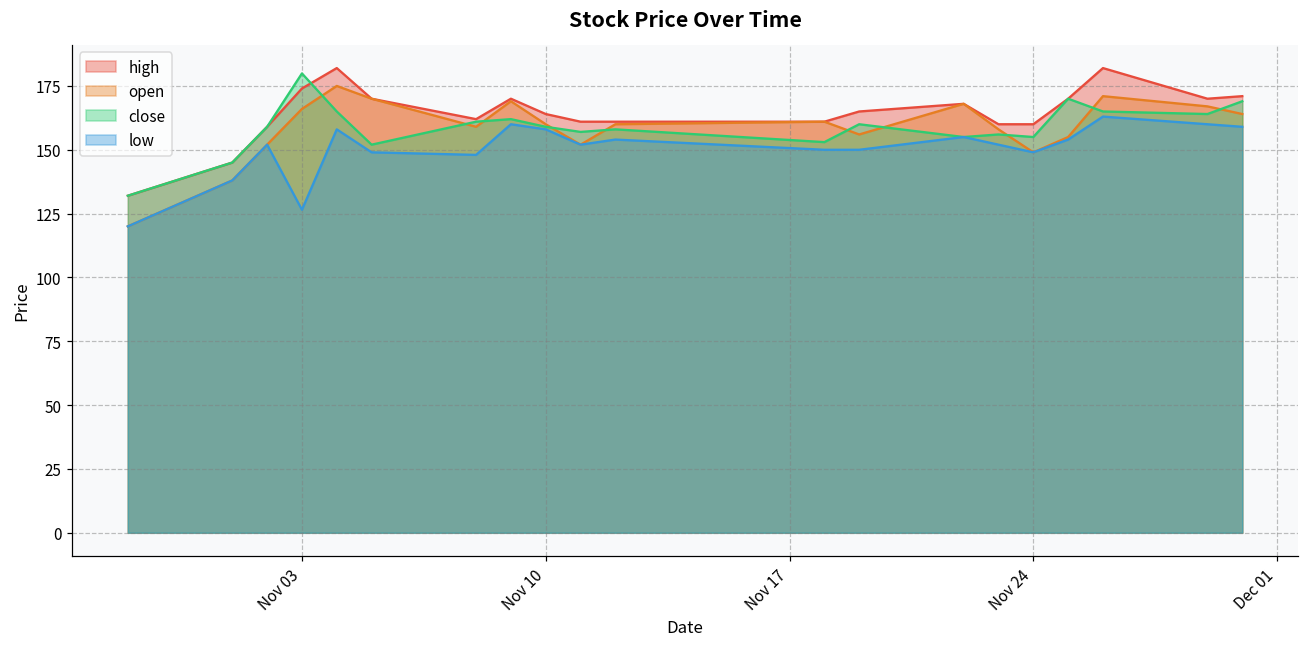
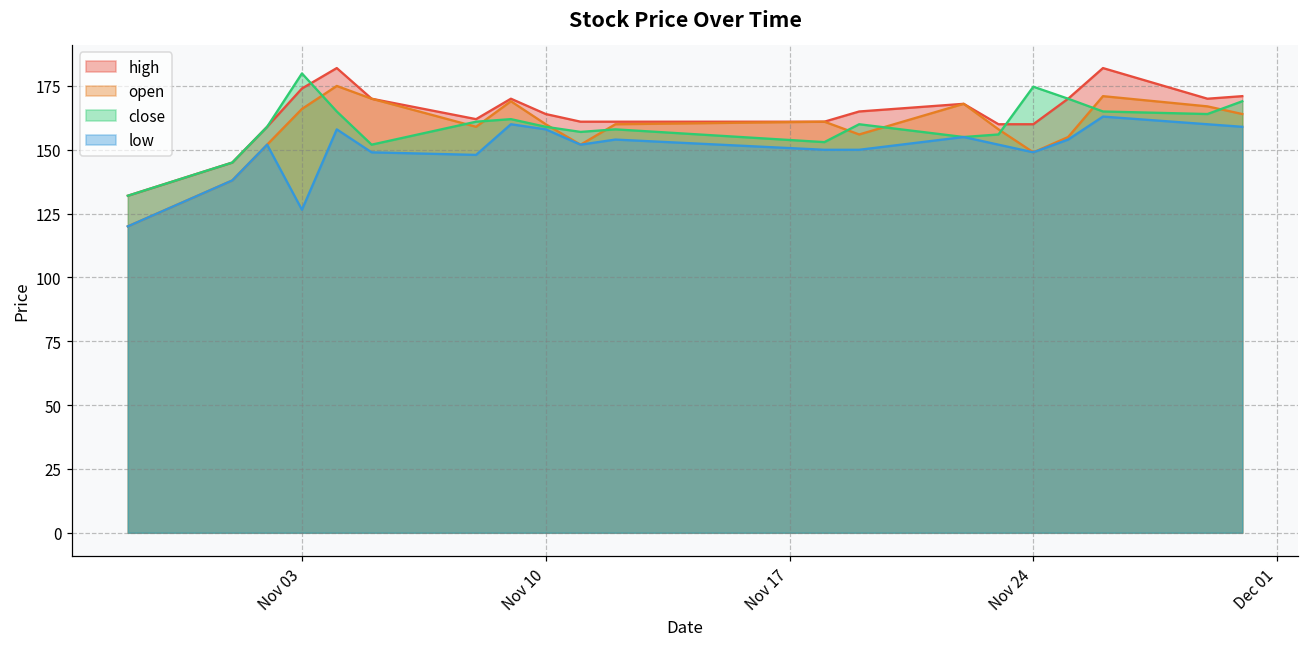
close, Nov 24: 155 -> 175
